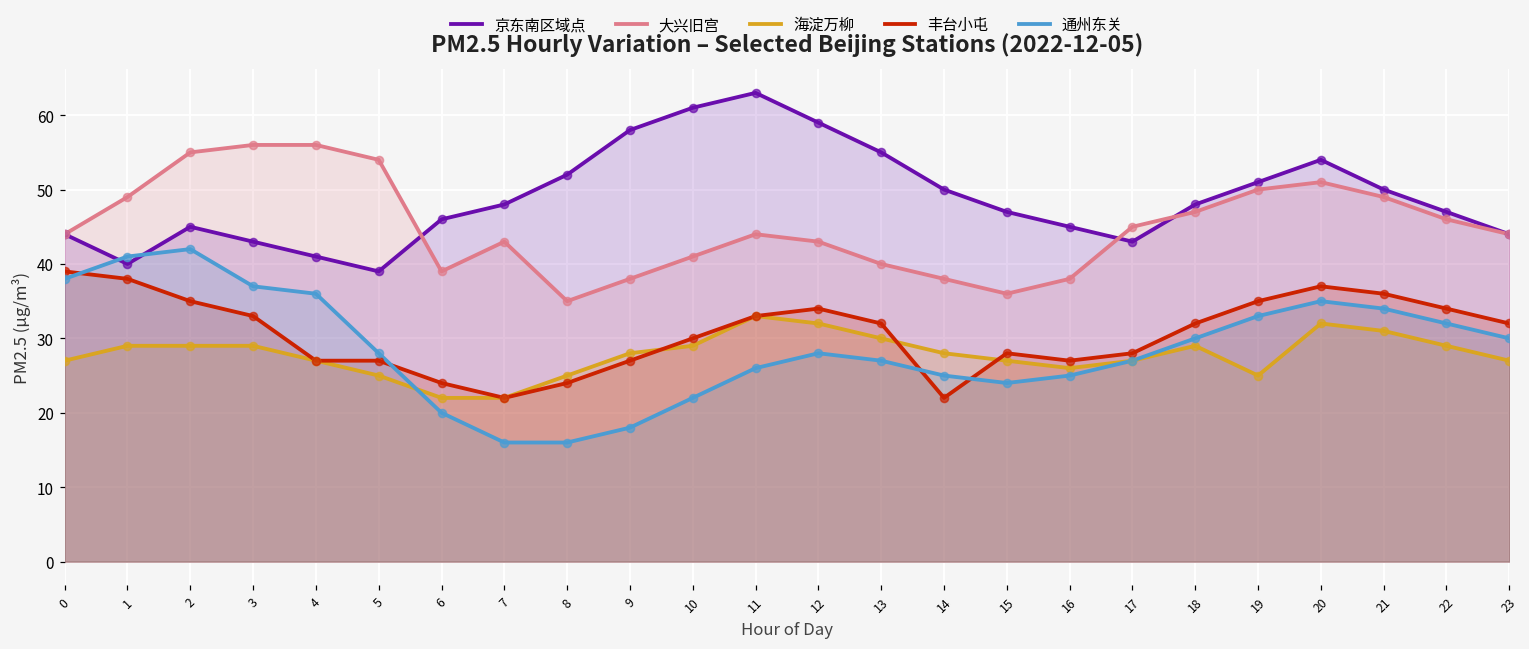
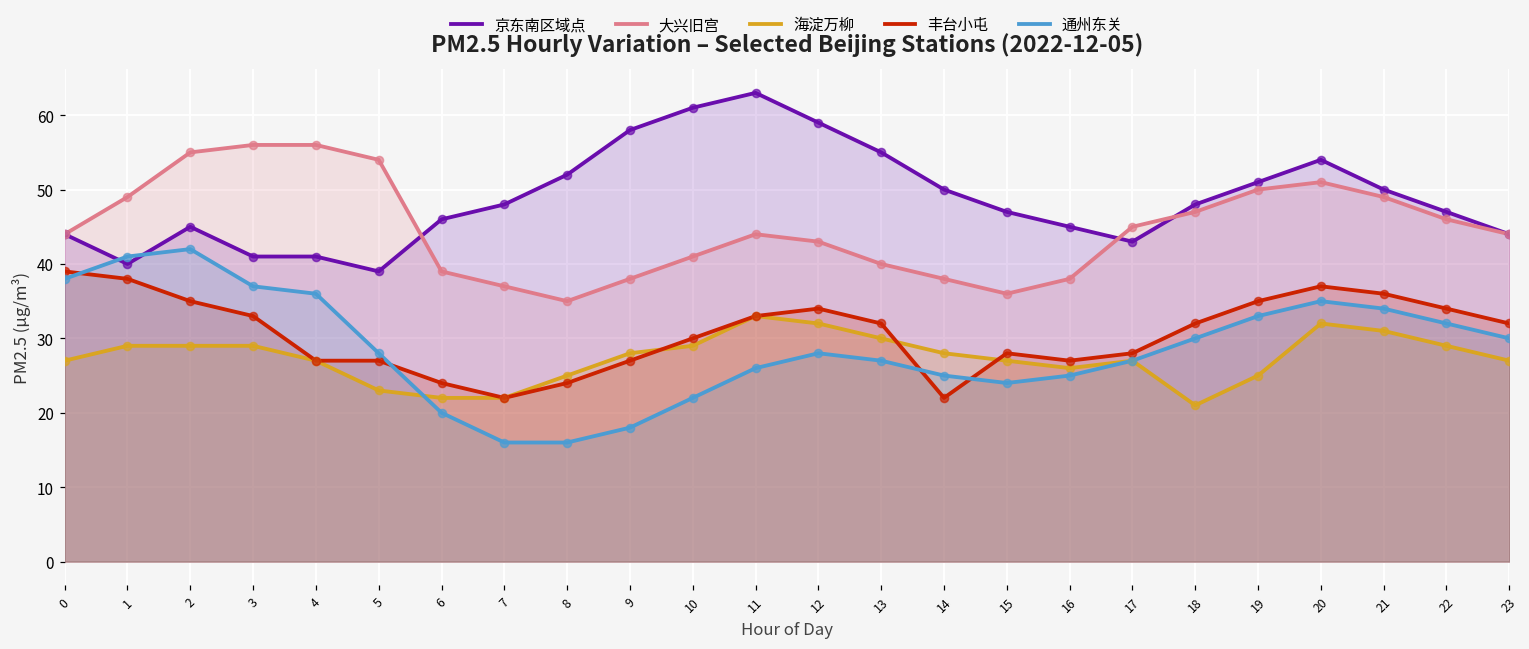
京东南区域点, 3: 43 -> 41
海淀万柳, 5: 25 -> 23
大兴旧宫, 7: 43 -> 37
海淀万柳, 18: 29 -> 21
